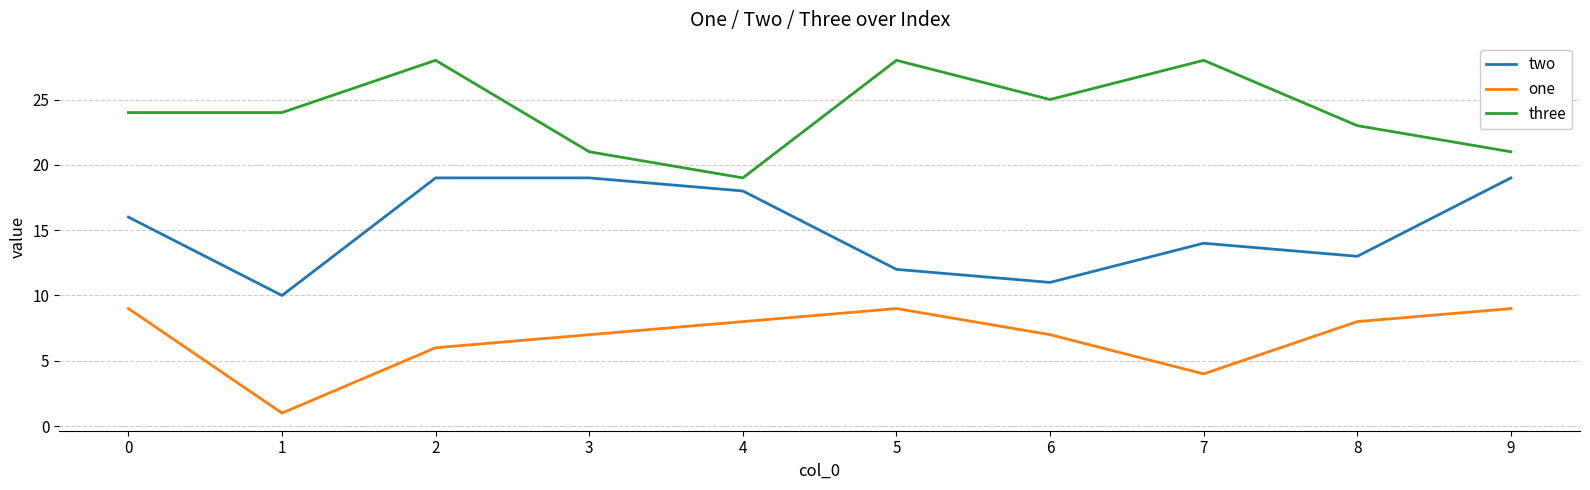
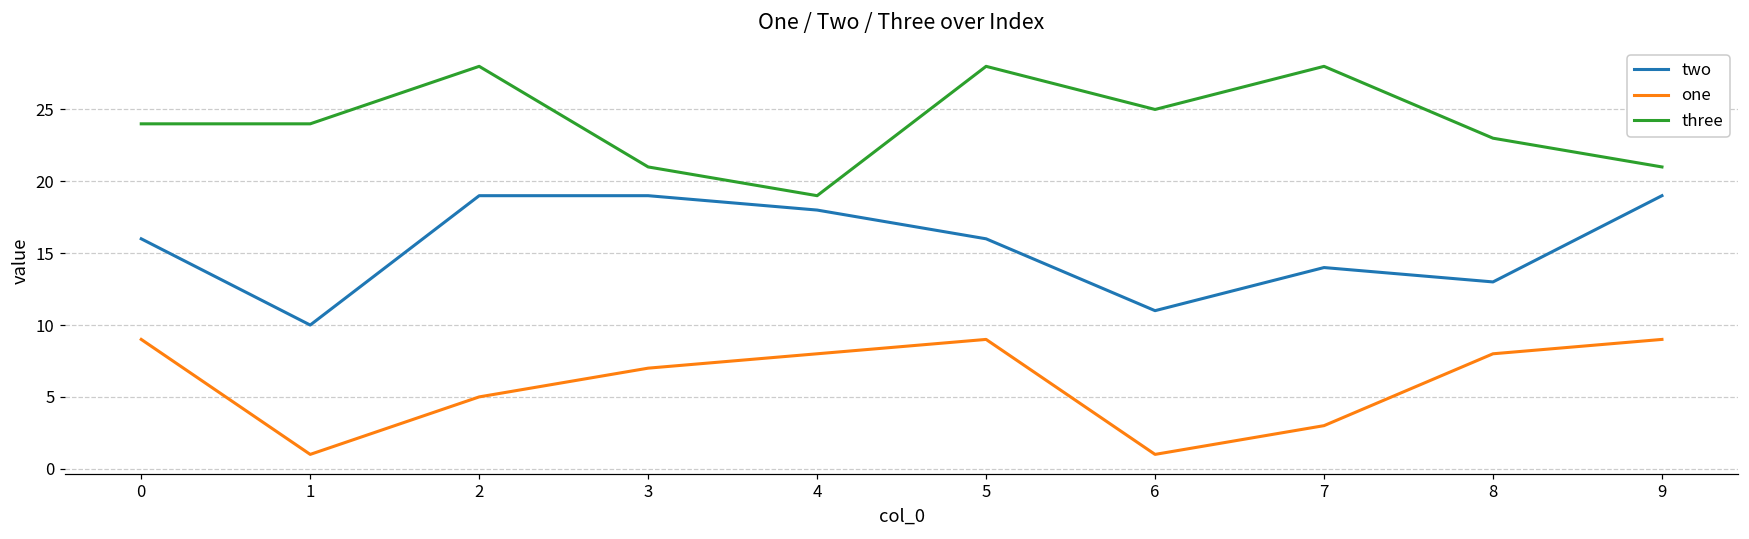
one, 2: 6 -> 5
two, 5: 12 -> 16
one, 6: 7 -> 1
one, 7: 4 -> 3
